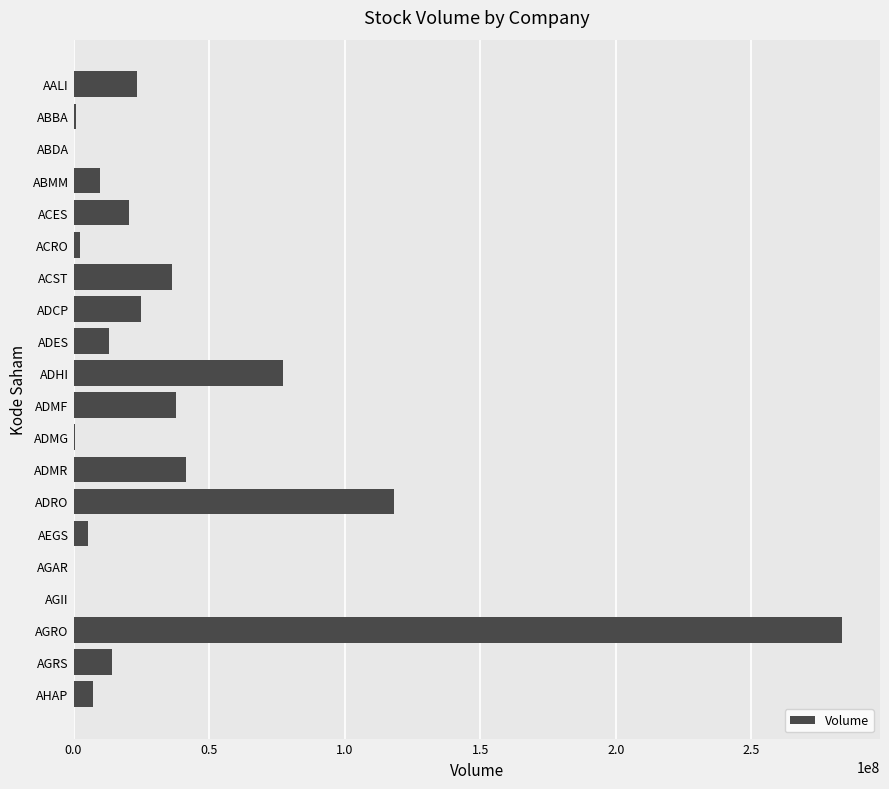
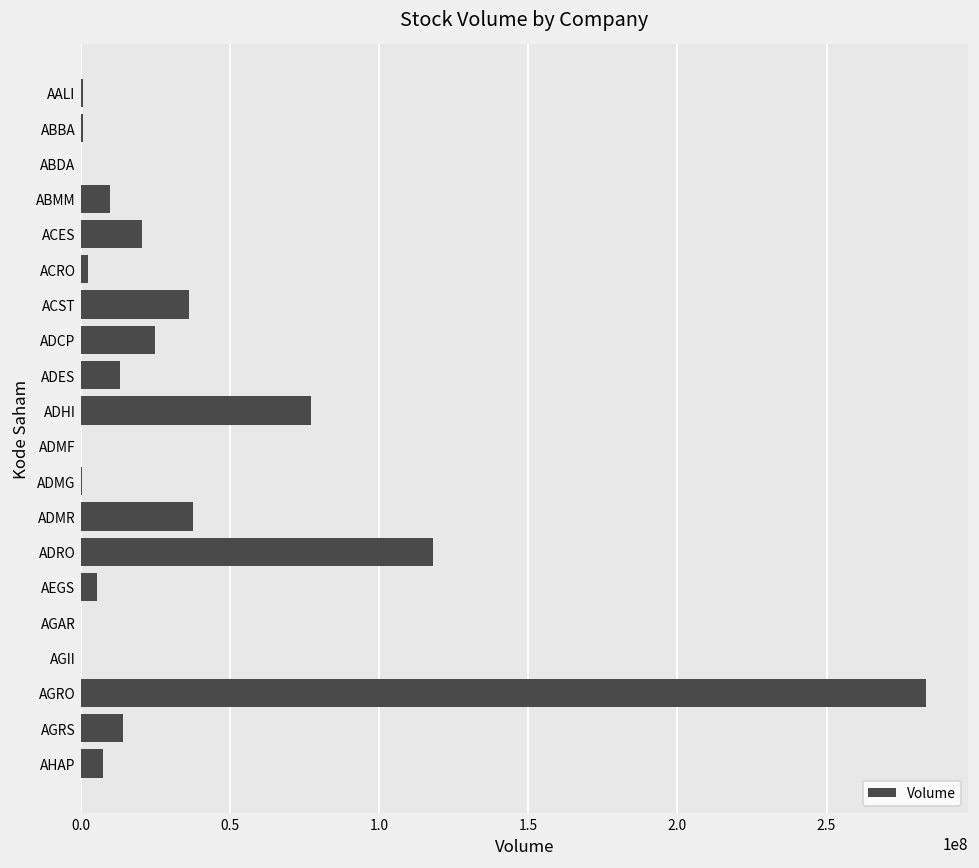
AALI: 23000000 -> 1000000
ADMF: 38000000 -> 0
ADMR: 42000000 -> 38000000
